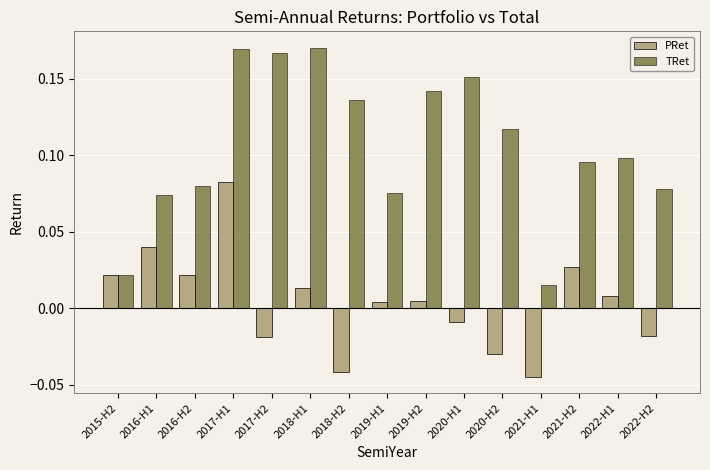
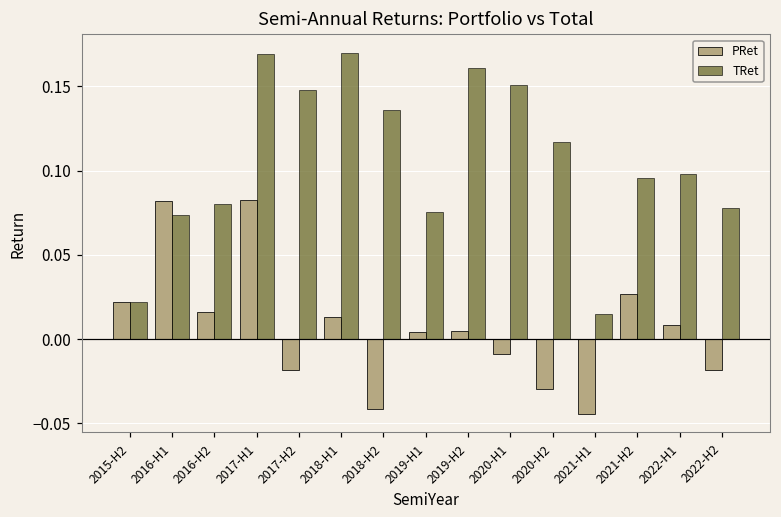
PRet, 2016-H1: 0.040 -> 0.082
PRet, 2016-H2: 0.022 -> 0.016
TRet, 2017-H2: 0.166 -> 0.148
TRet, 2019-H2: 0.142 -> 0.161
